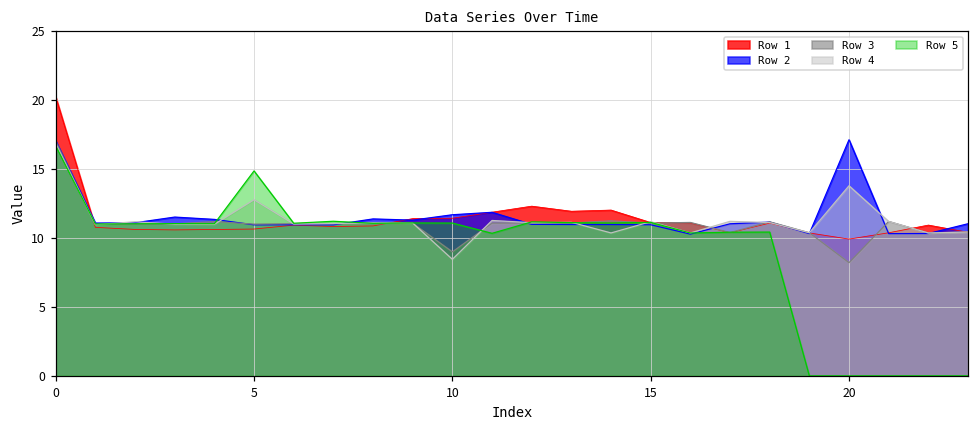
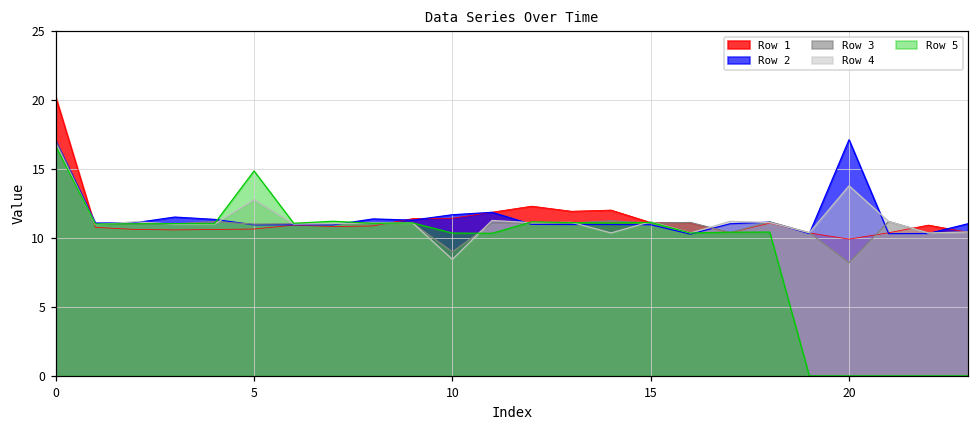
Row 5, 10: 11.1 -> 10.4
